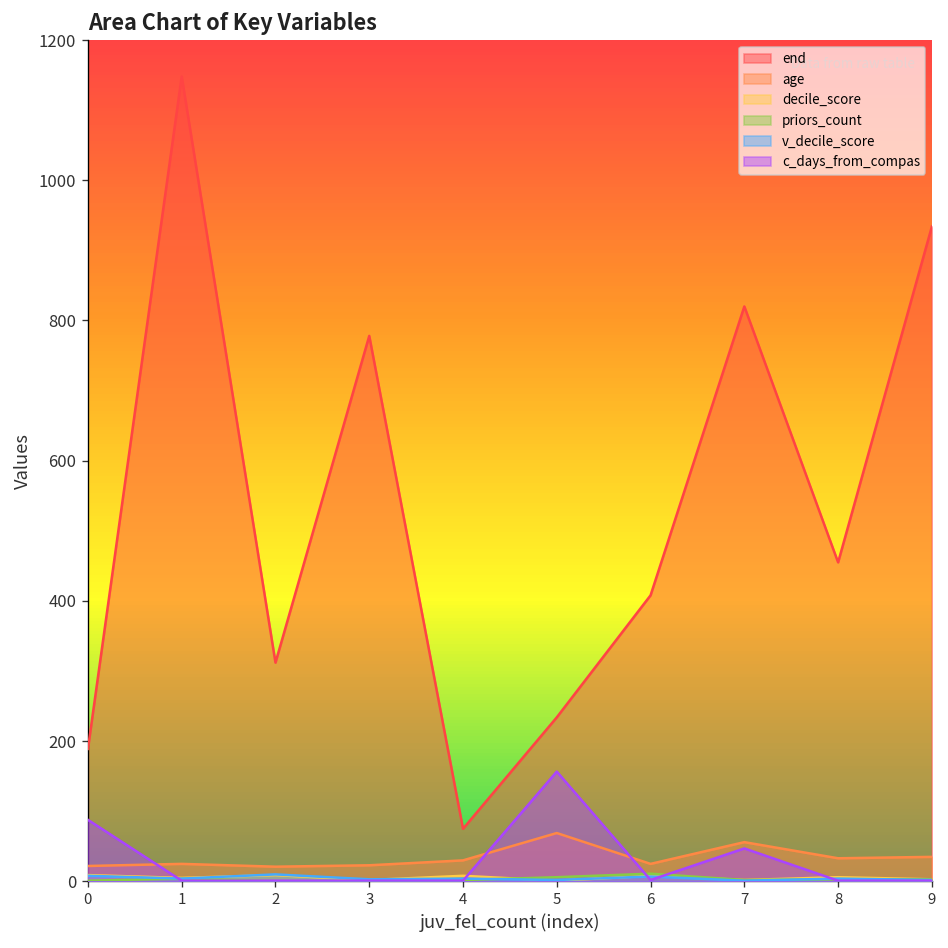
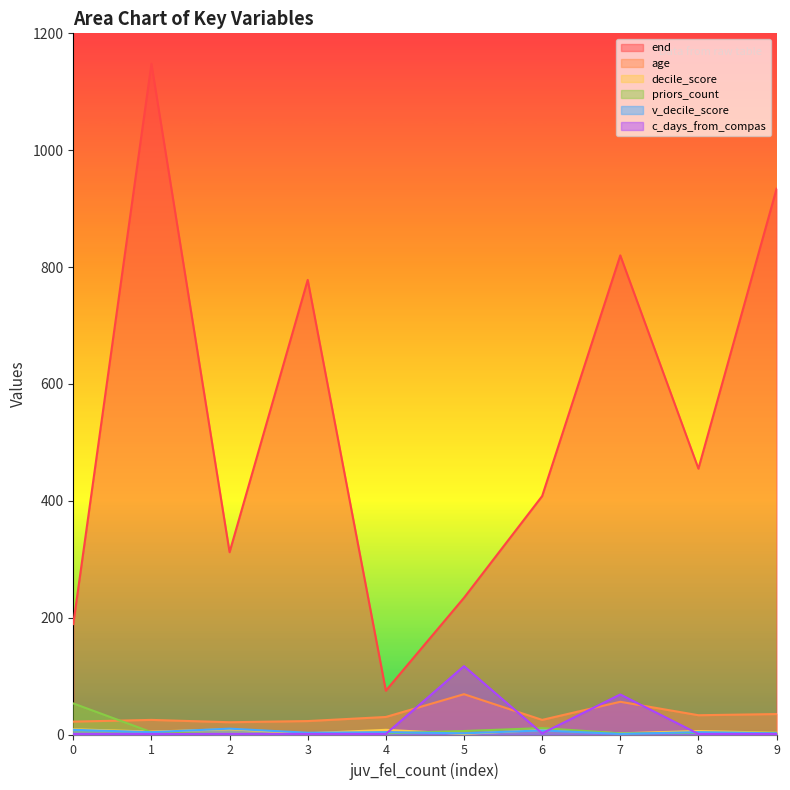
priors_count, 0: 0 -> 50
c_days_from_compas, 0: 90 -> 0
c_days_from_compas, 5: 160 -> 120
c_days_from_compas, 7: 50 -> 70
